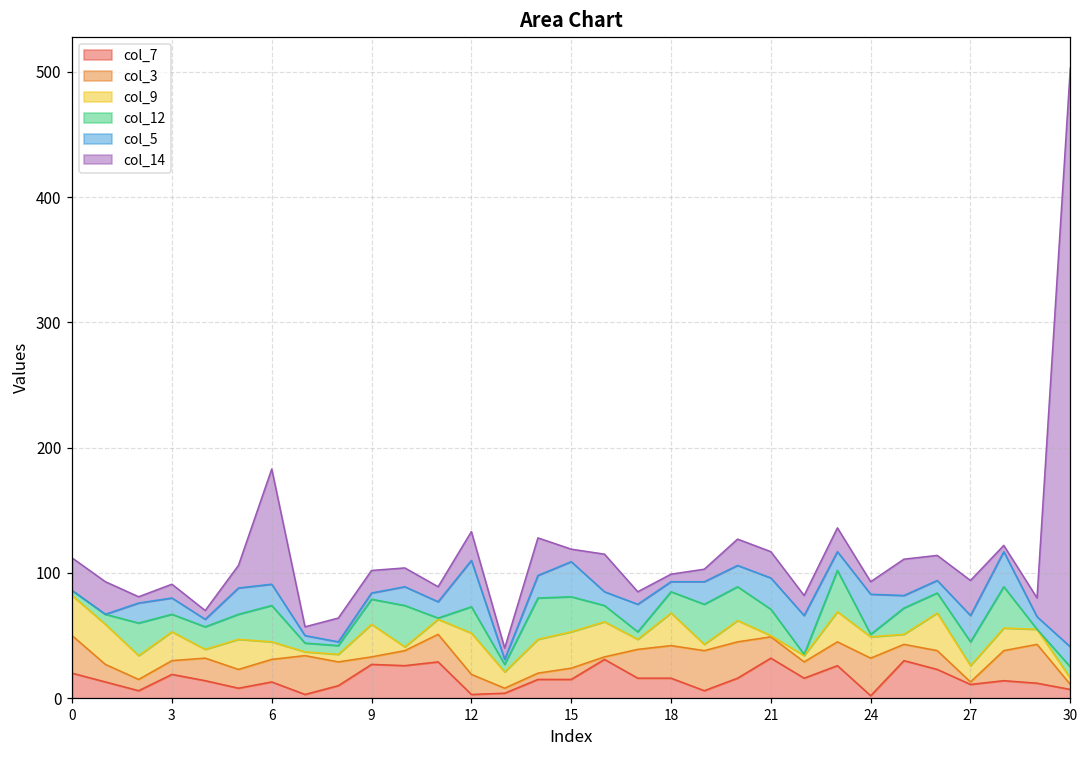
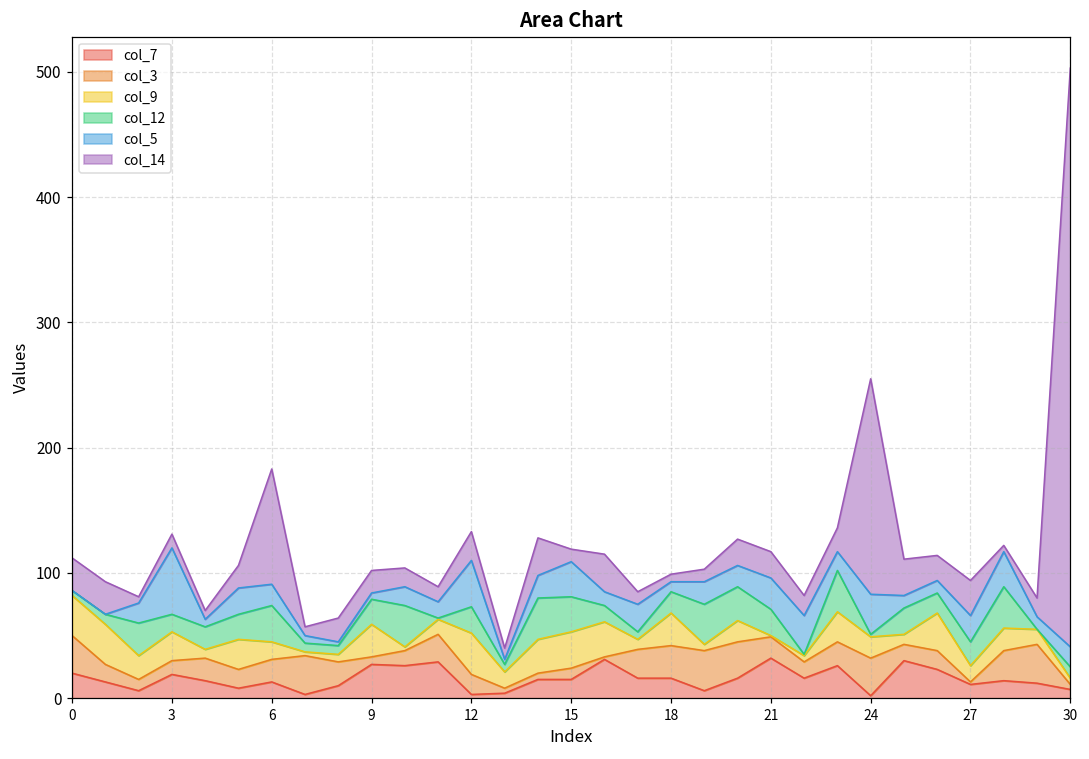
col_5, 3: 13 -> 53
col_14, 24: 10 -> 172
